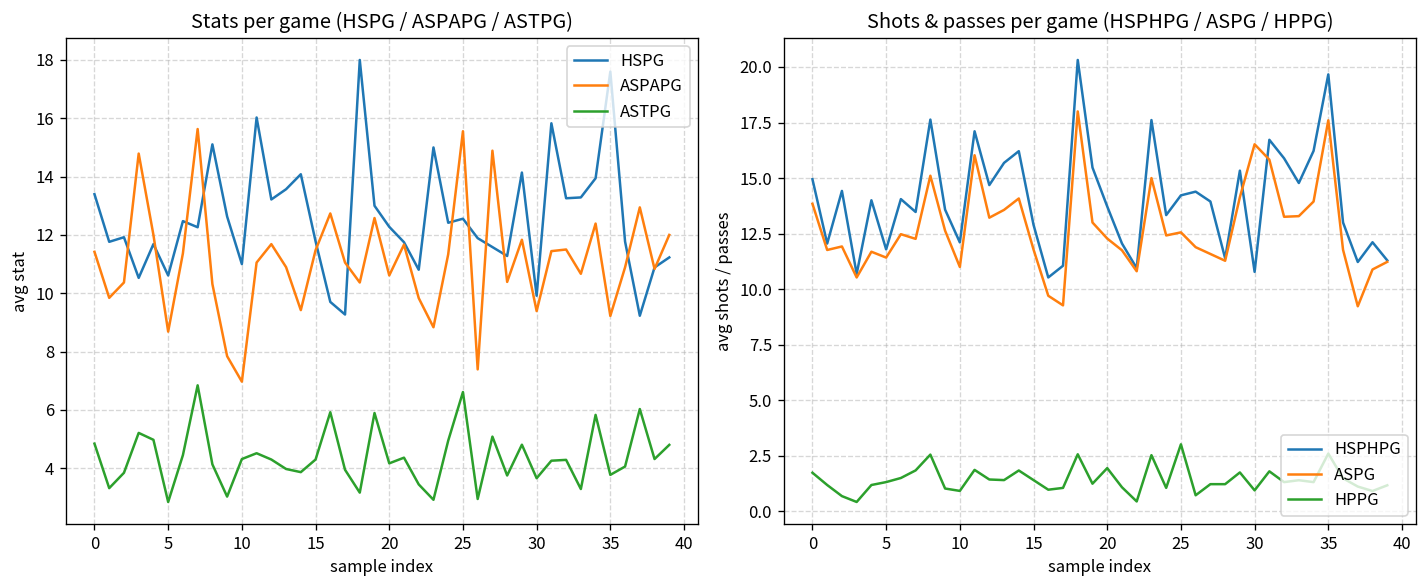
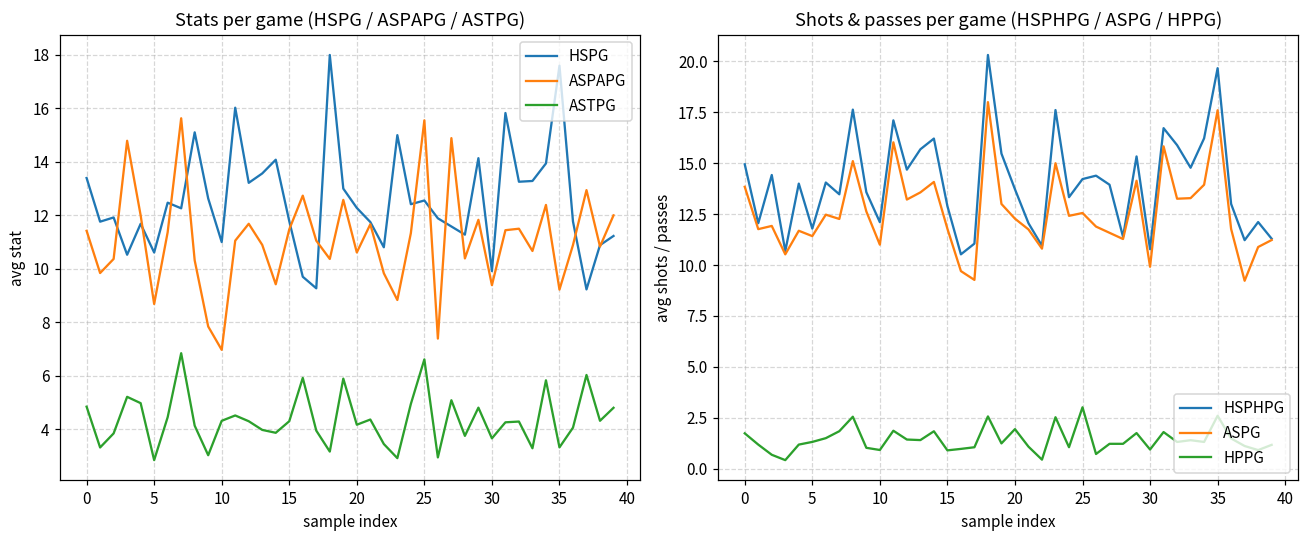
Stats per game (HSPG / ASPAPG / ASTPG), ASTPG, 35: 3.8 -> 3.3
Shots & passes per game (HSPHPG / ASPG / HPPG), HPPG, 15: 1.4 -> 0.9
Shots & passes per game (HSPHPG / ASPG / HPPG), ASPG, 30: 16.5 -> 9.9
